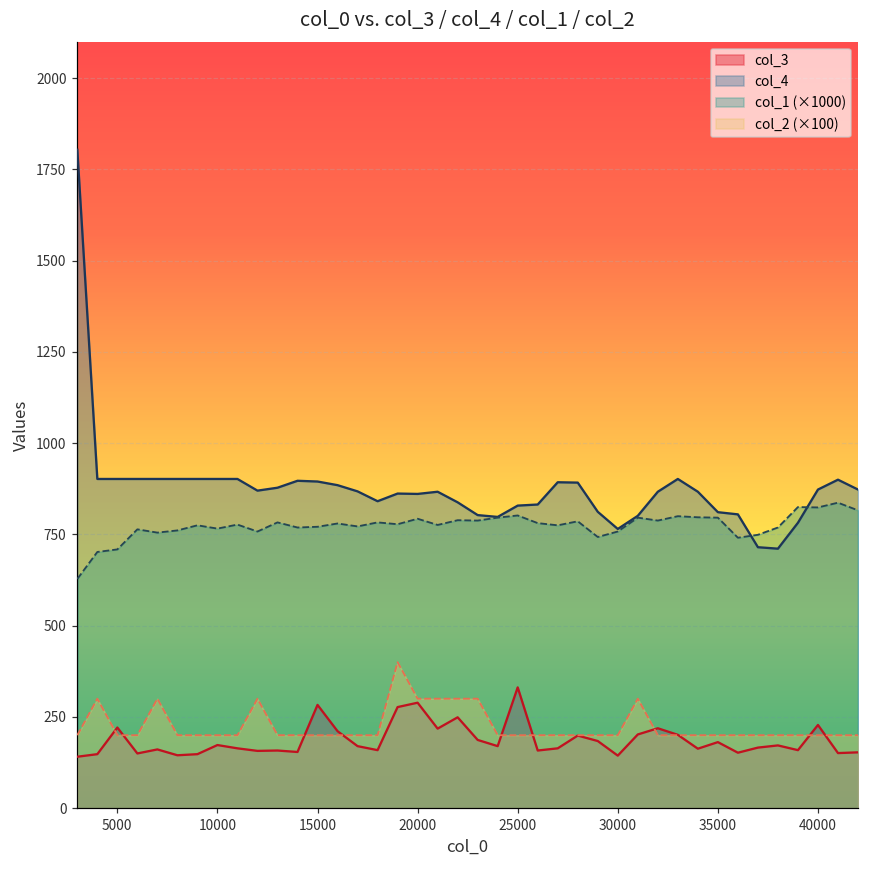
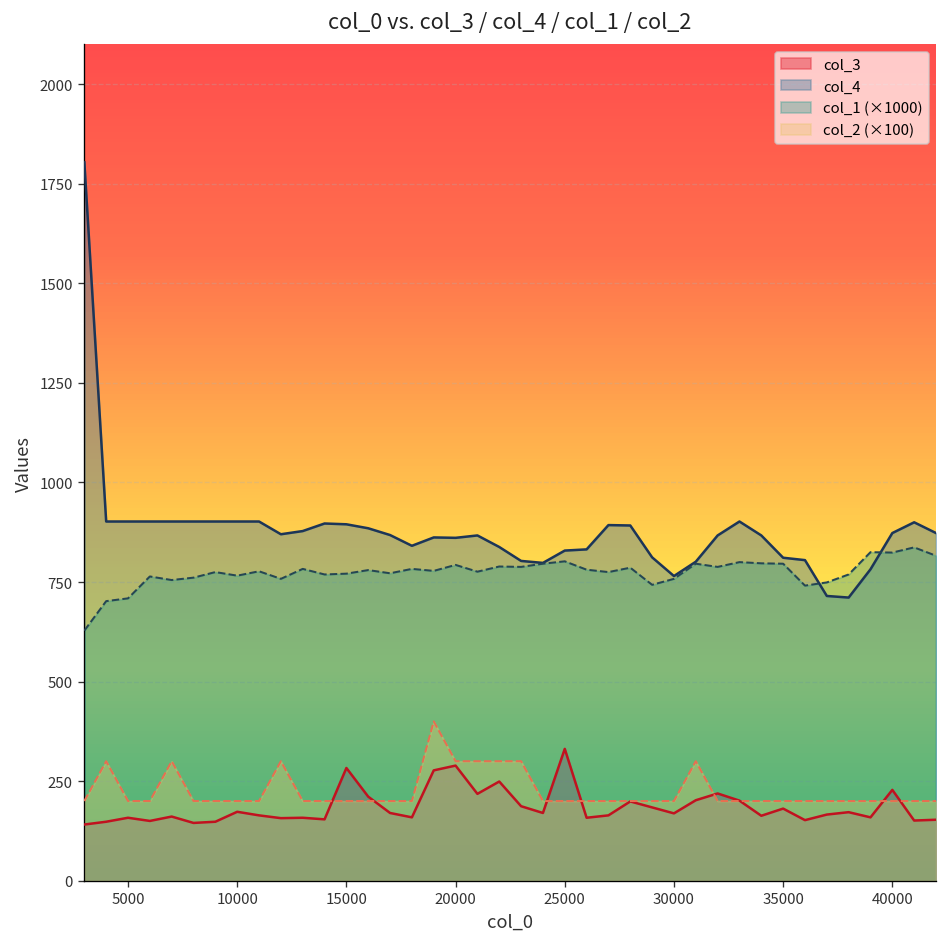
col_3, 5000: 220 -> 160
col_3, 30000: 140 -> 170
